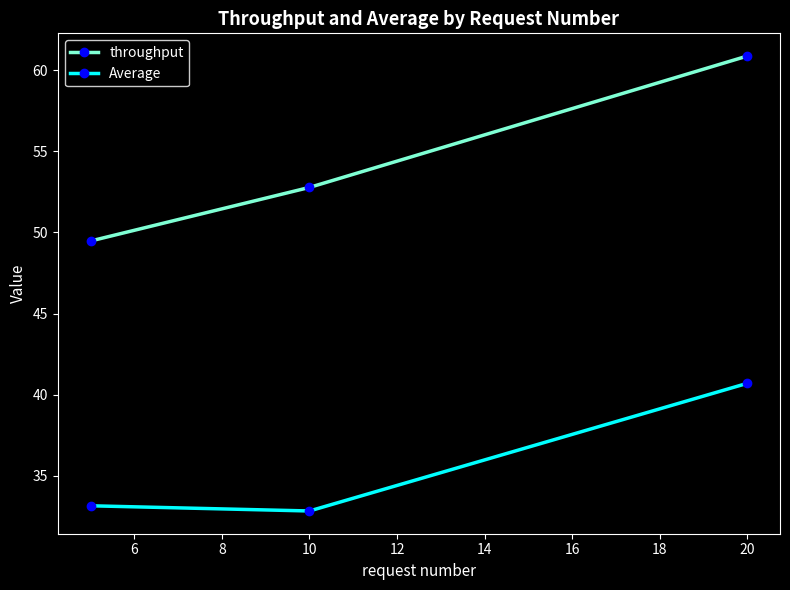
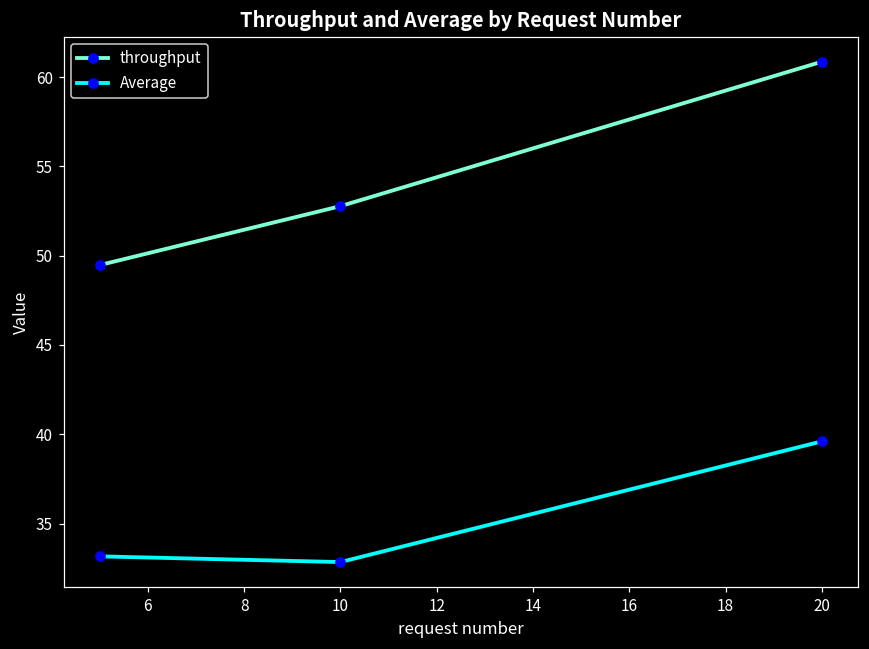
Average, 20: 40.7 -> 39.6
